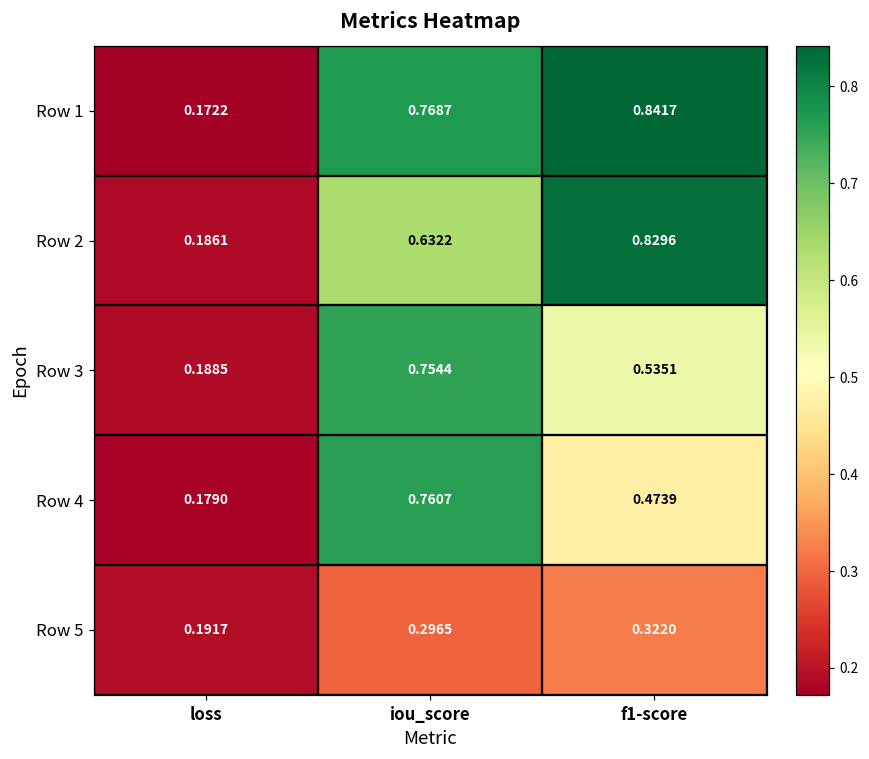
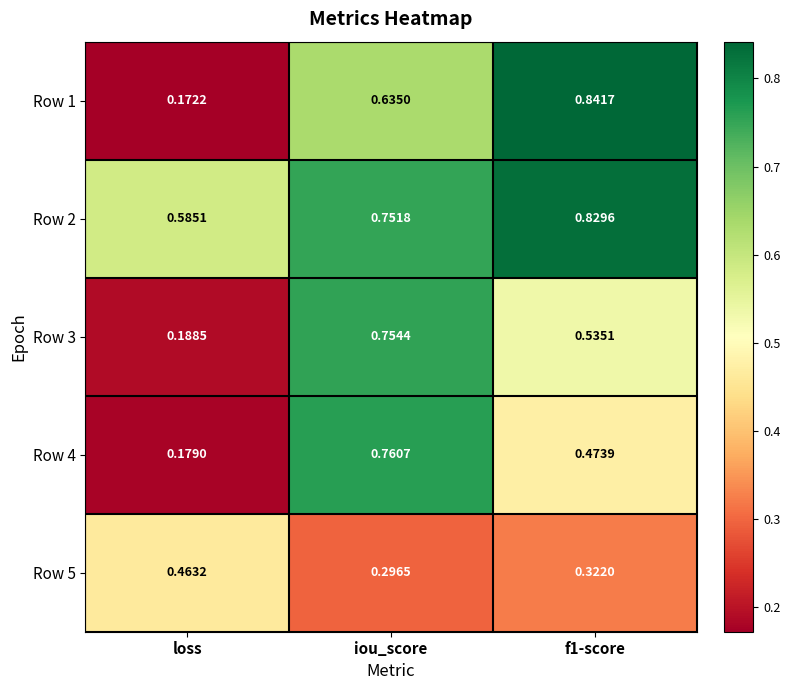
Row 1, iou_score: 0.7687 -> 0.6350
Row 2, loss: 0.1861 -> 0.5851
Row 2, iou_score: 0.6322 -> 0.7518
Row 5, loss: 0.1917 -> 0.4632
